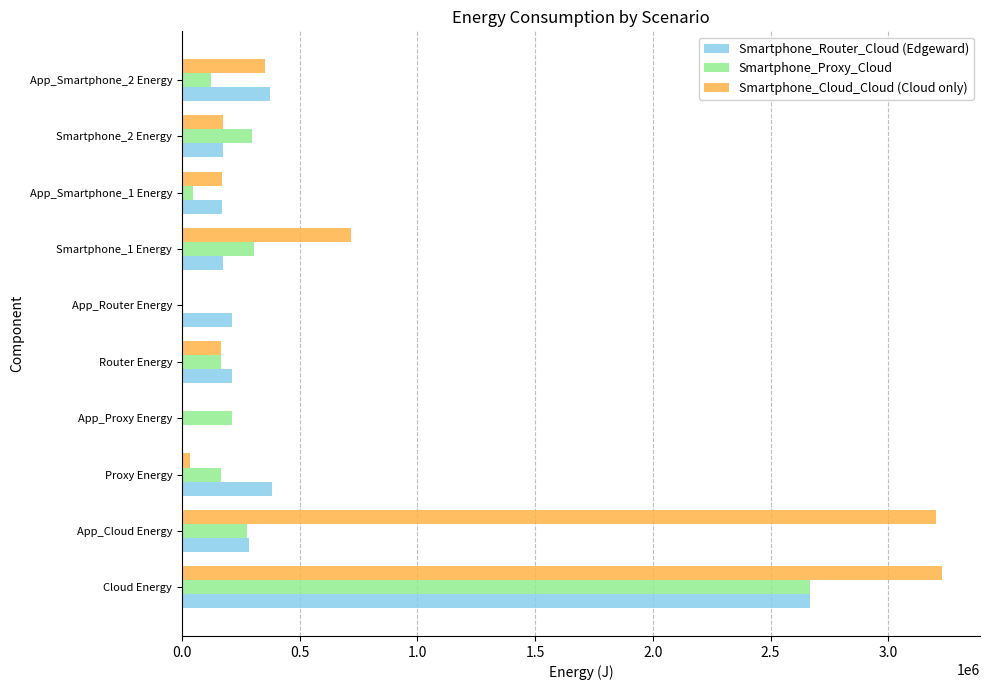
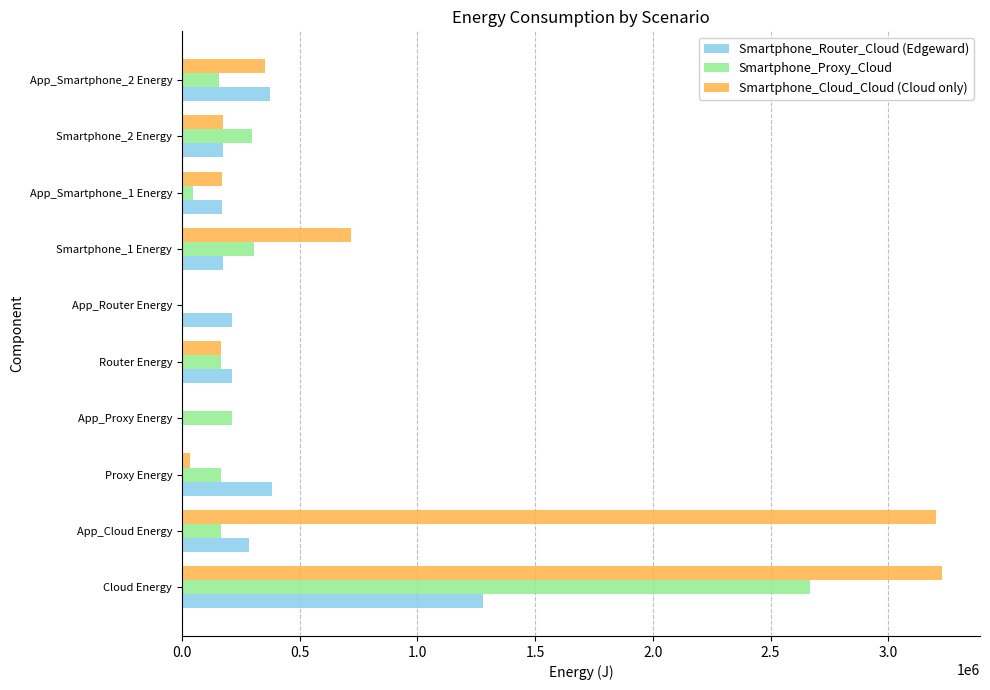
Smartphone_Proxy_Cloud, App_Smartphone_2 Energy: 120000 -> 160000
Smartphone_Proxy_Cloud, App_Cloud Energy: 280000 -> 170000
Smartphone_Router_Cloud (Edgeward), Cloud Energy: 2670000 -> 1280000
